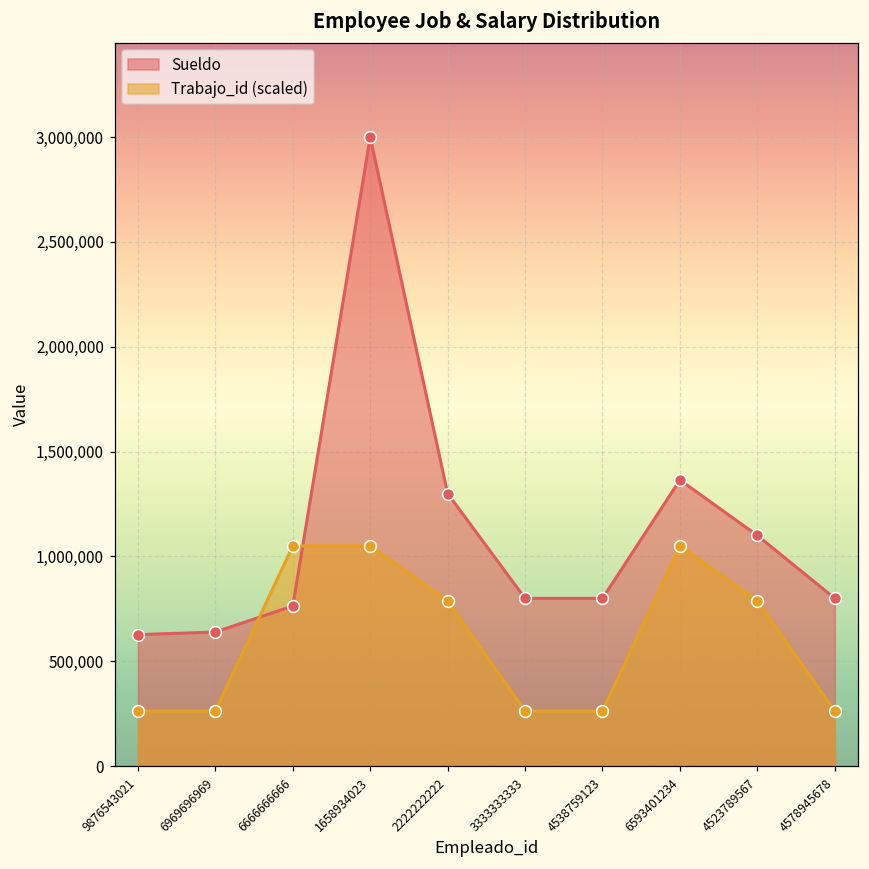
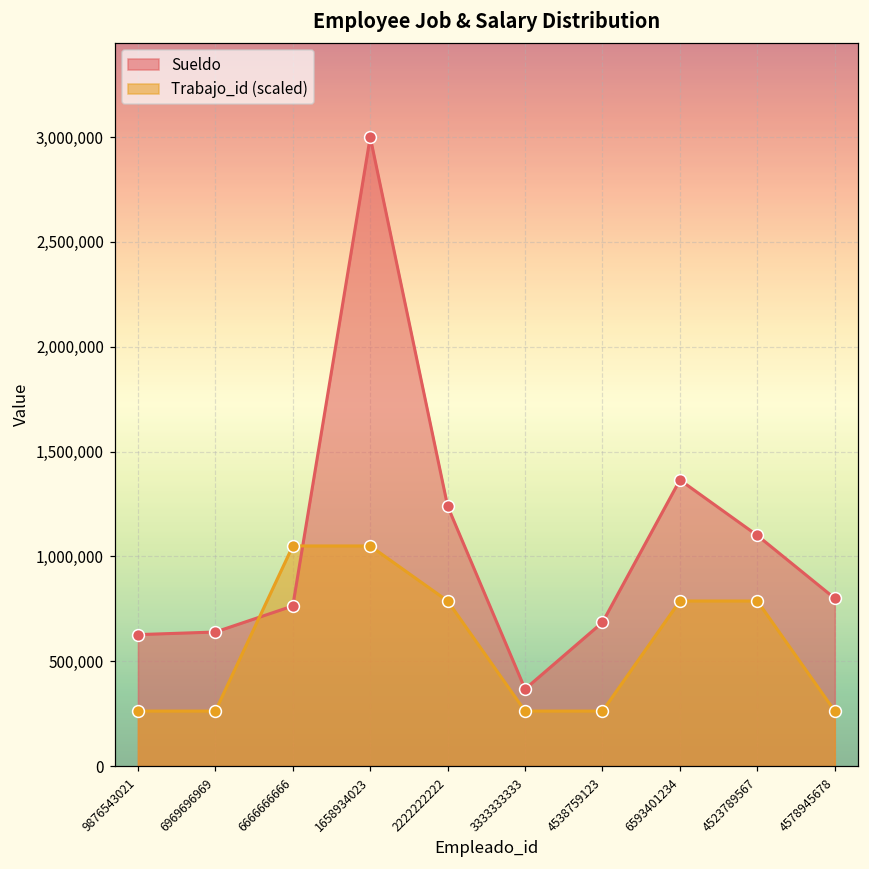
Sueldo, 2222222222: 1,300,000 -> 1,240,000
Sueldo, 3333333333: 800,000 -> 370,000
Sueldo, 4538759123: 800,000 -> 690,000
Trabajo_id (scaled), 6593401234: 1,050,000 -> 790,000
